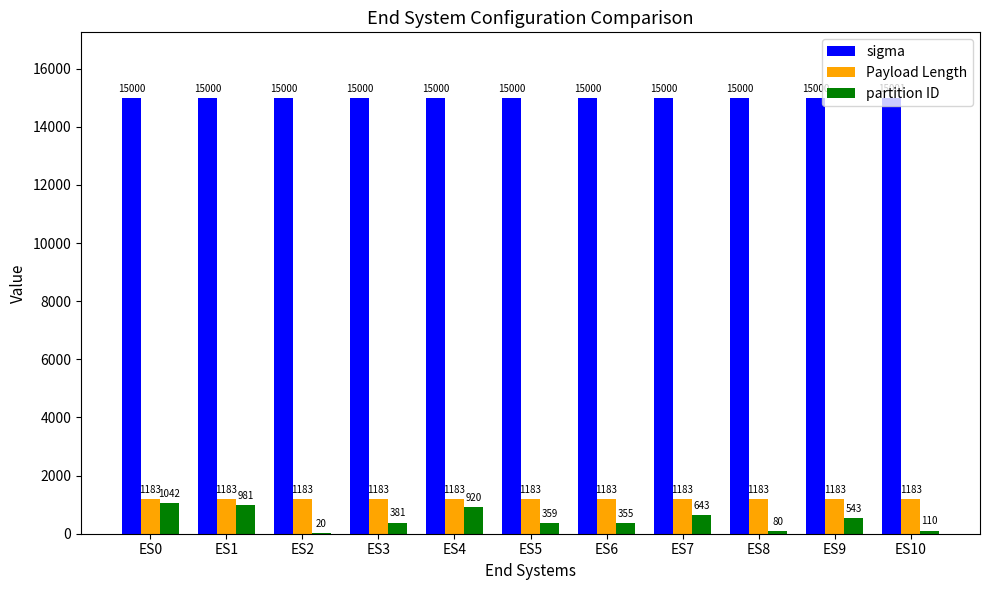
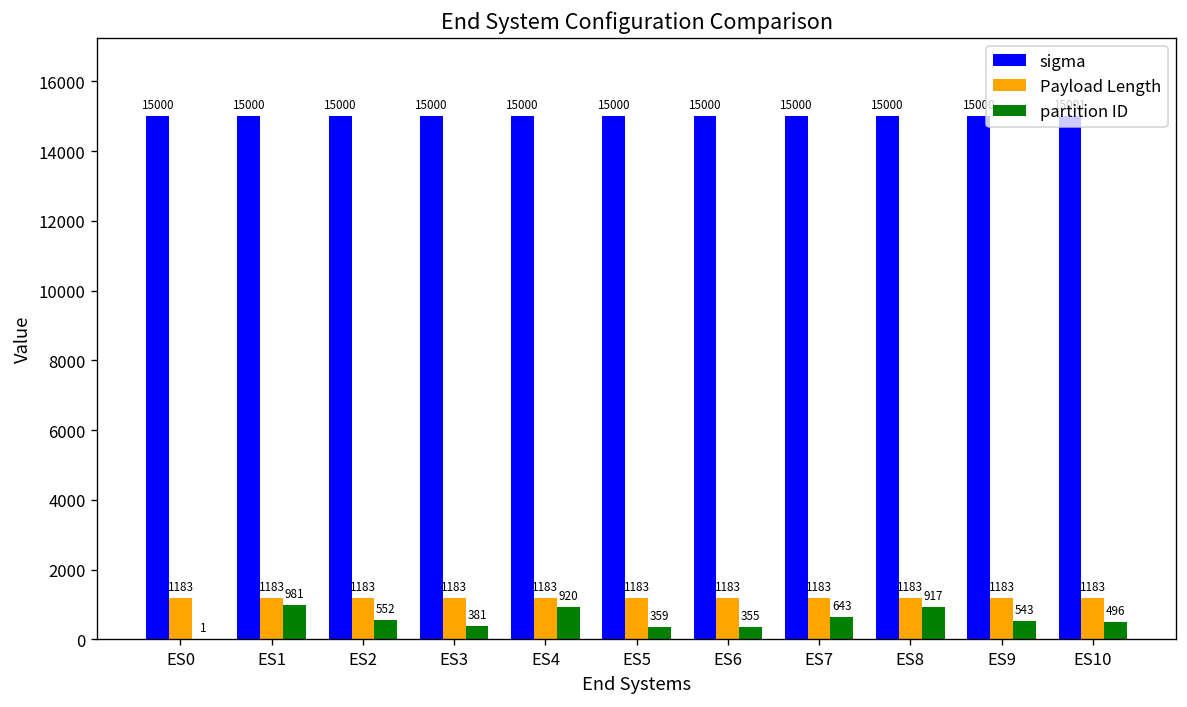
partition ID, ES0: 1042 -> 1
partition ID, ES2: 20 -> 552
partition ID, ES8: 80 -> 917
partition ID, ES10: 110 -> 496
